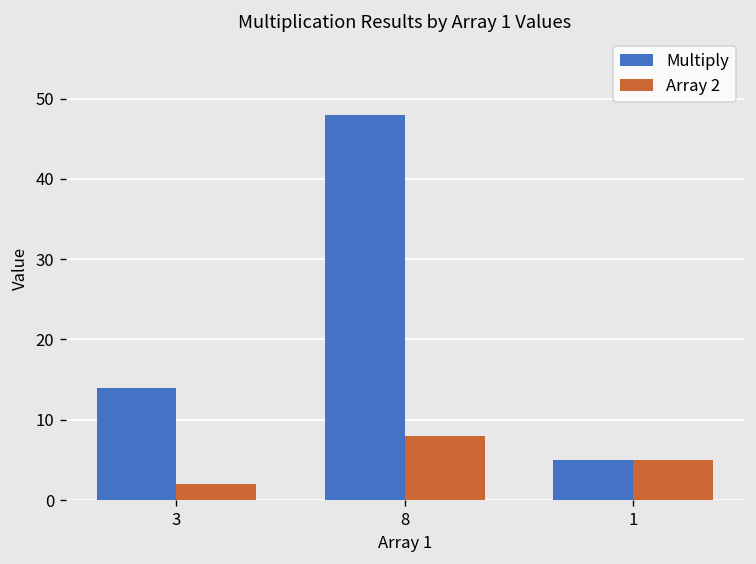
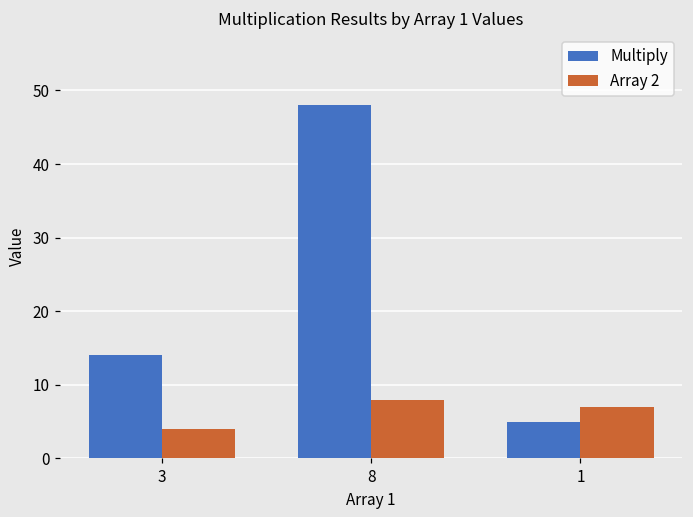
Array 2, 3: 2 -> 4
Array 2, 1: 5 -> 7
